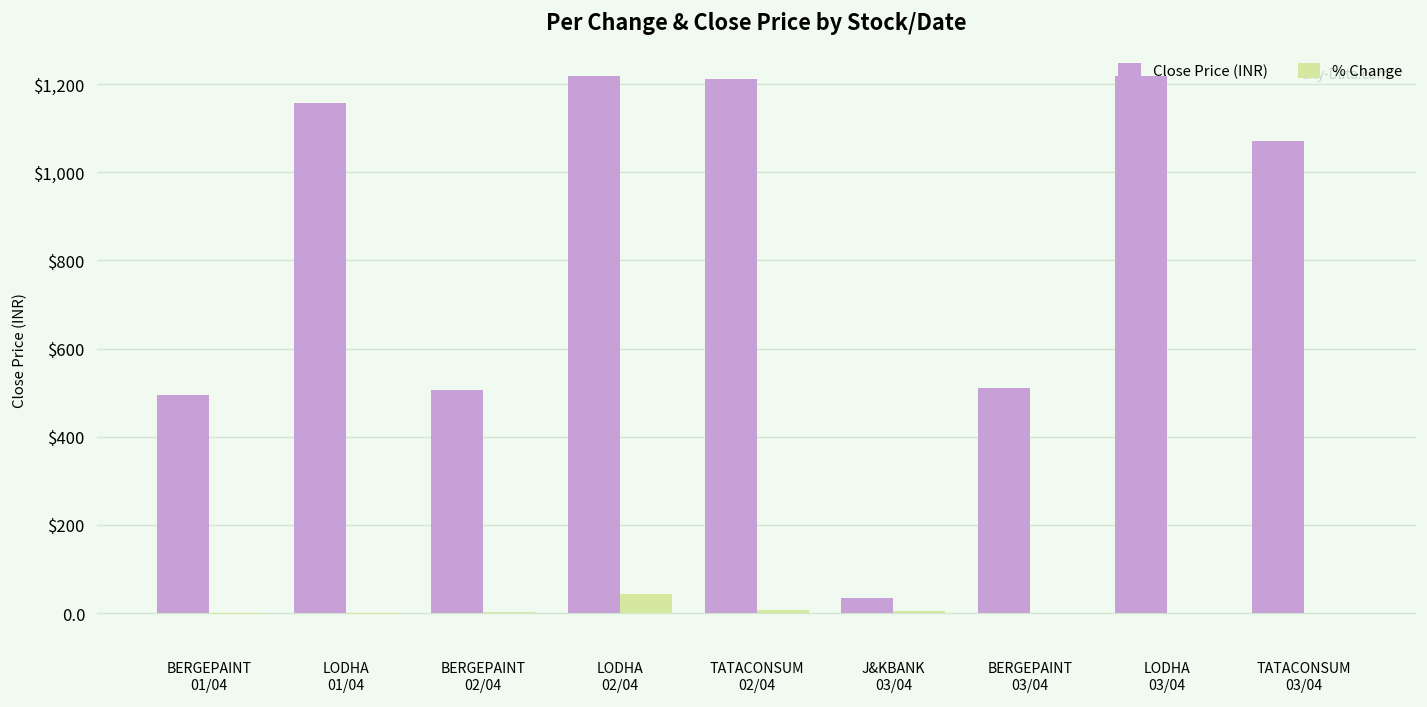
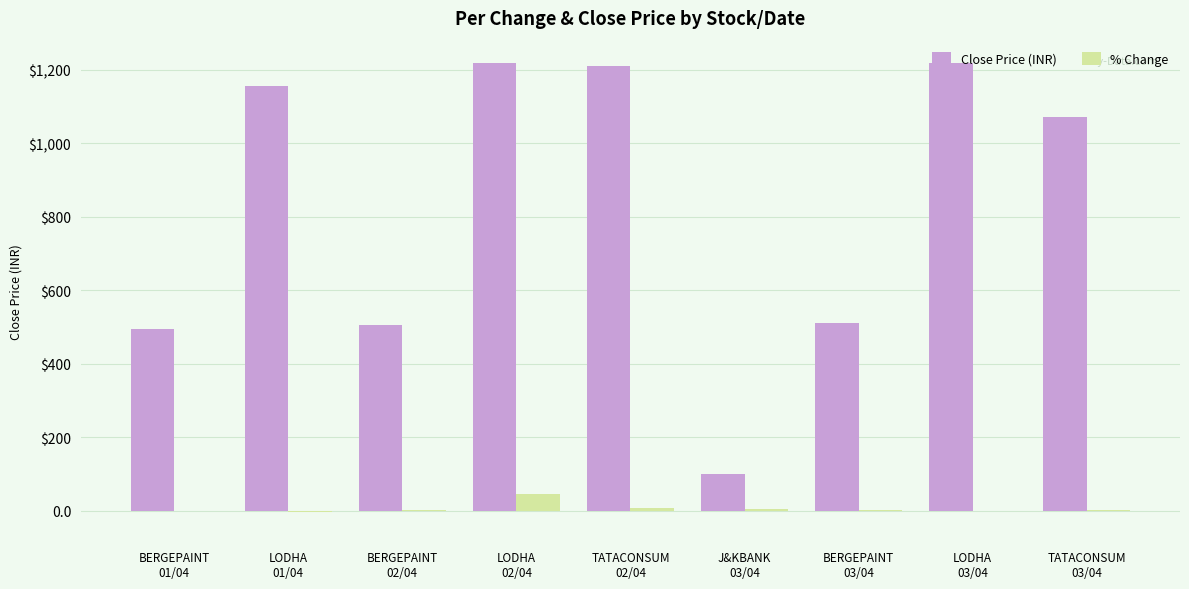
Close Price (INR), J&KBANK 03/04: $30 -> $100
